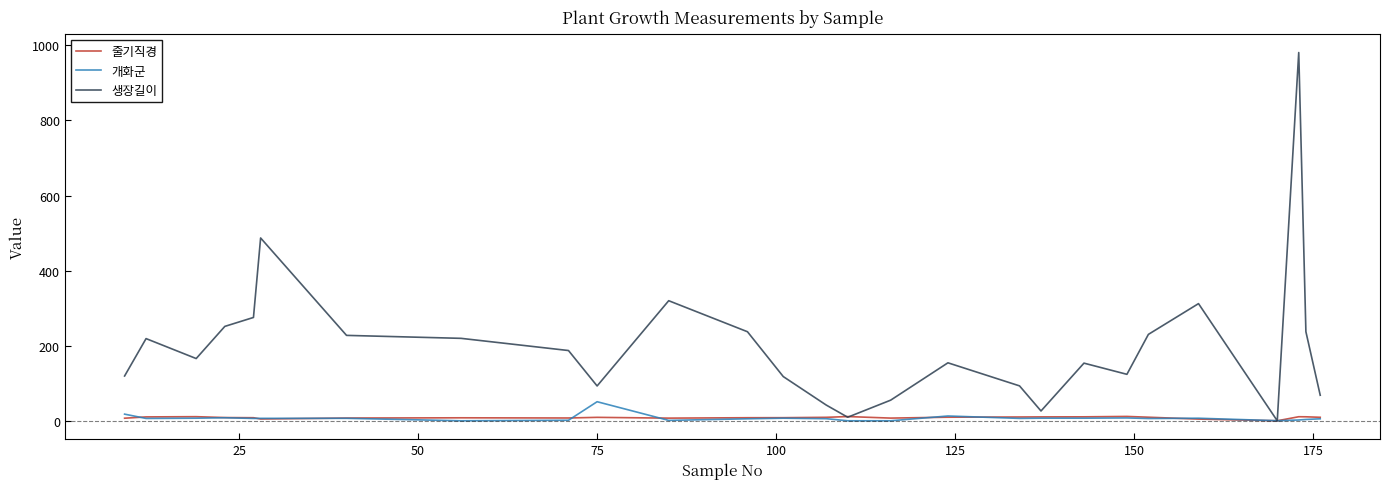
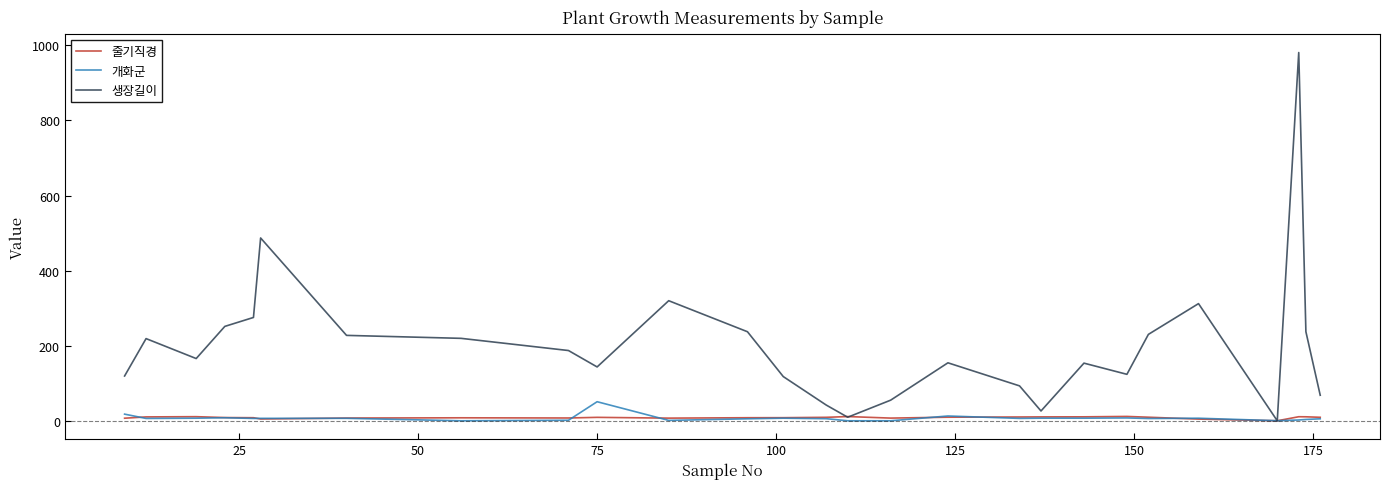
생장길이, 75: 90 -> 140
